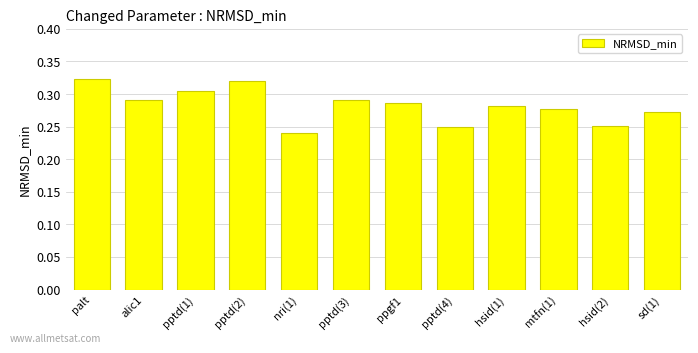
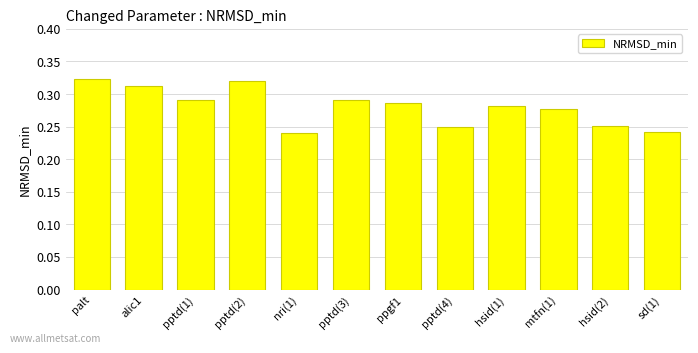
alic1: 0.29 -> 0.31
pptd(1): 0.30 -> 0.29
sd(1): 0.27 -> 0.24
